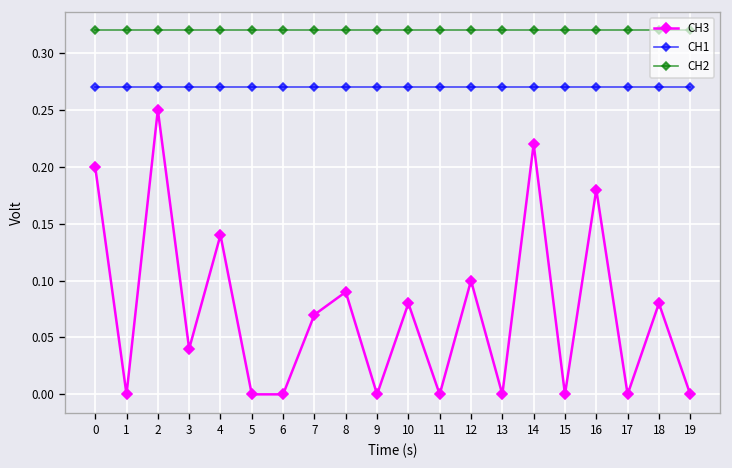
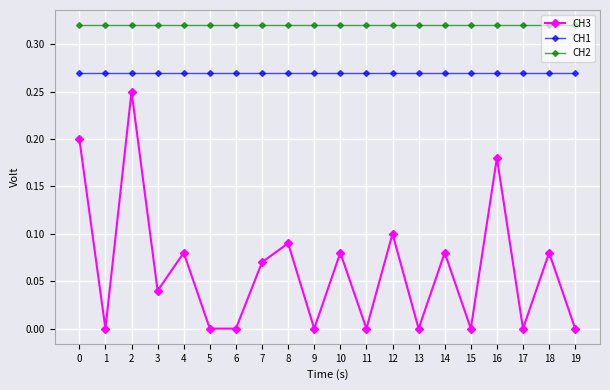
CH3, 4: 0.14 -> 0.08
CH3, 14: 0.22 -> 0.08
